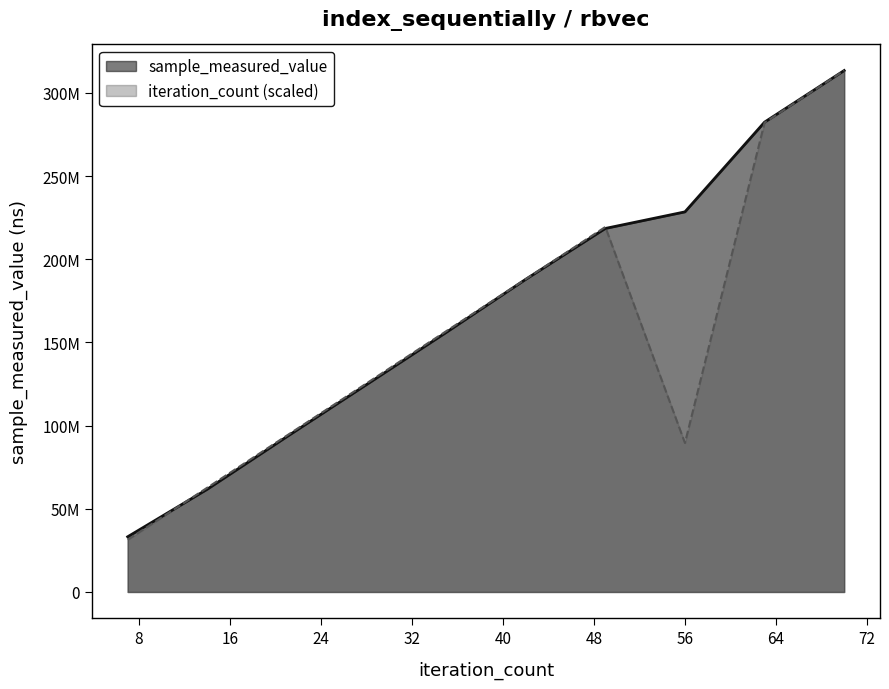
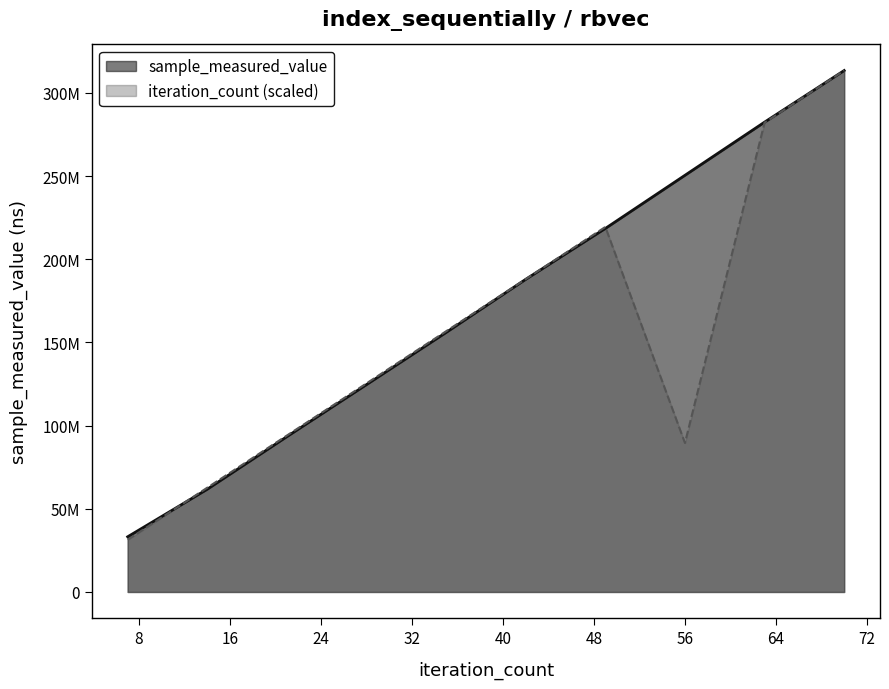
sample_measured_value, 56: 228000000 -> 250000000
